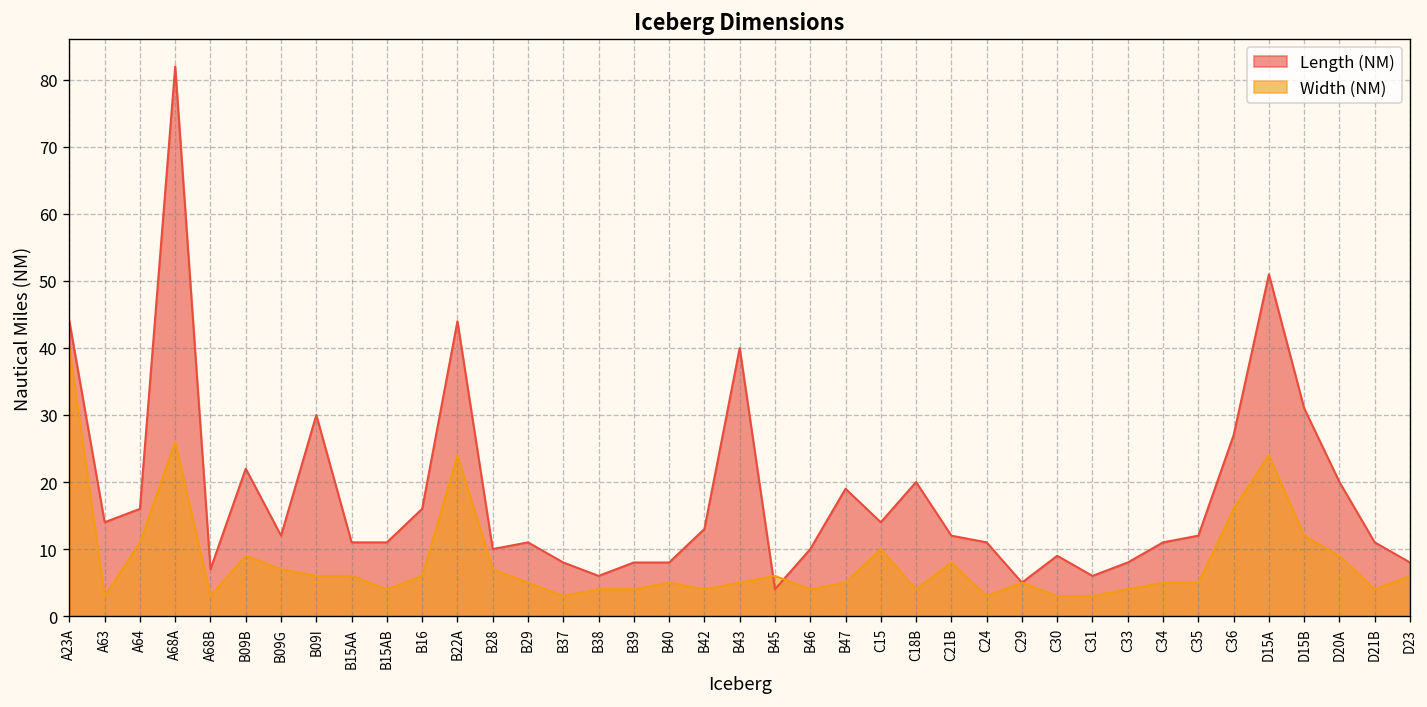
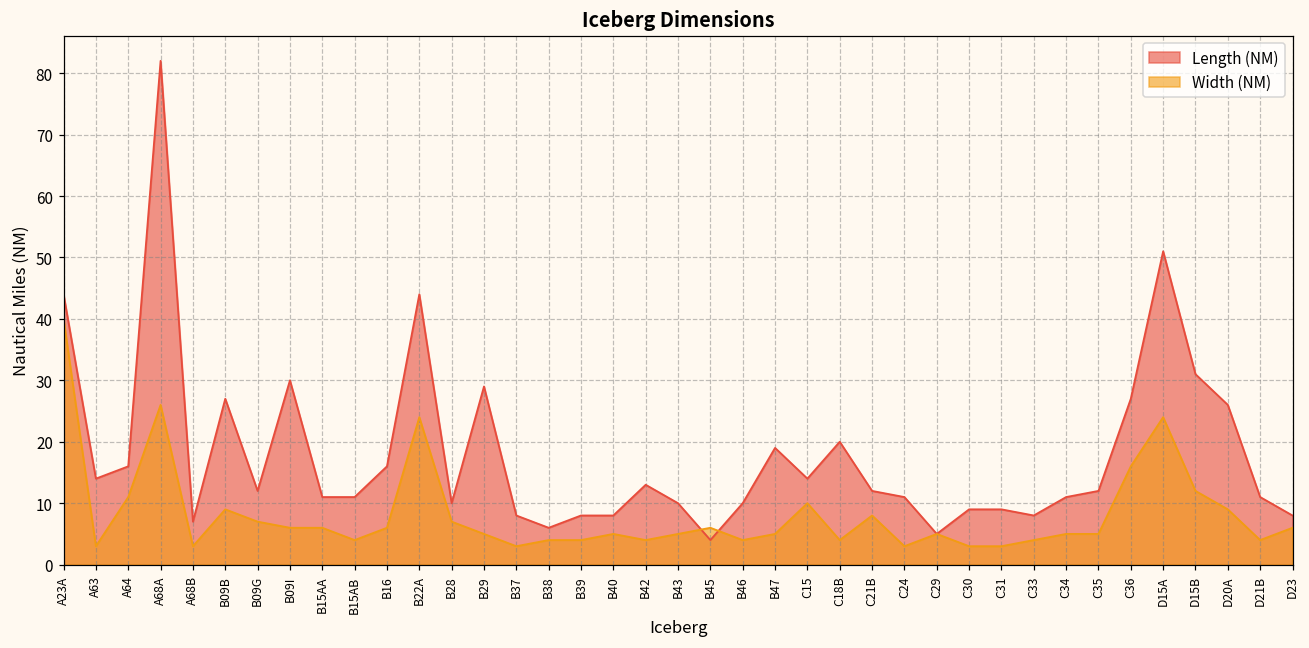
Length (NM), B09B: 22 -> 27
Length (NM), B29: 11 -> 29
Length (NM), B43: 40 -> 10
Length (NM), C31: 6 -> 9
Length (NM), D20A: 20 -> 26
